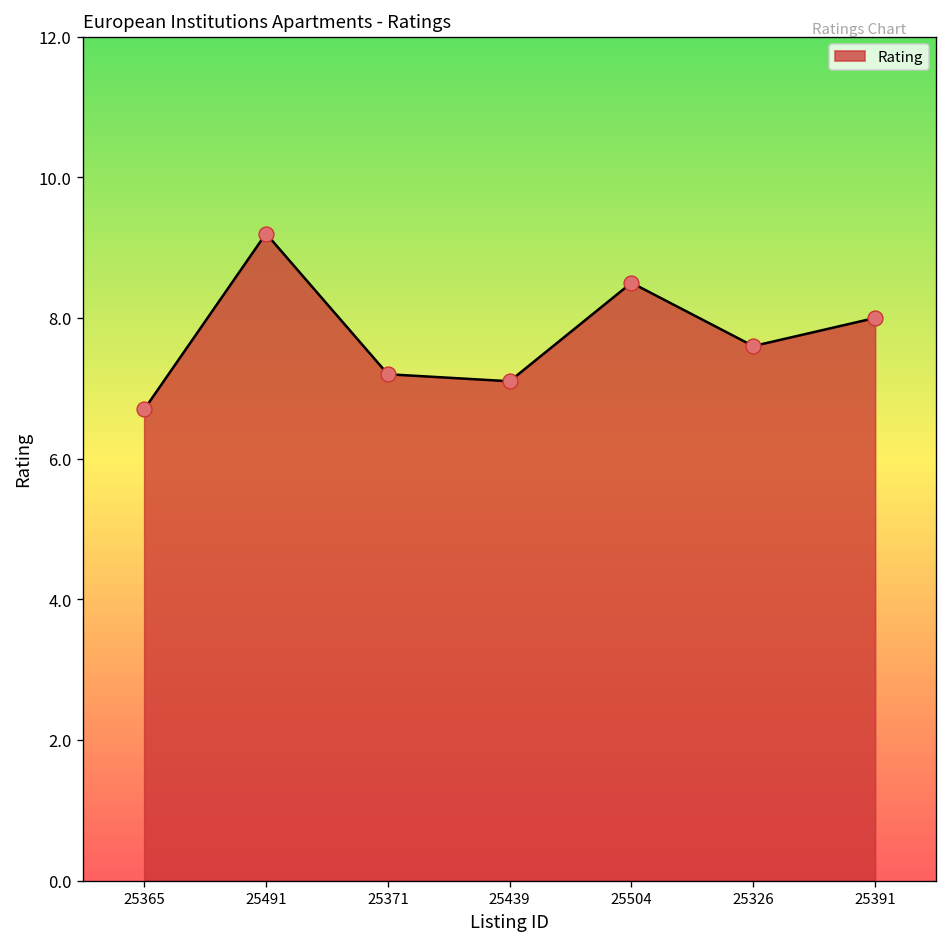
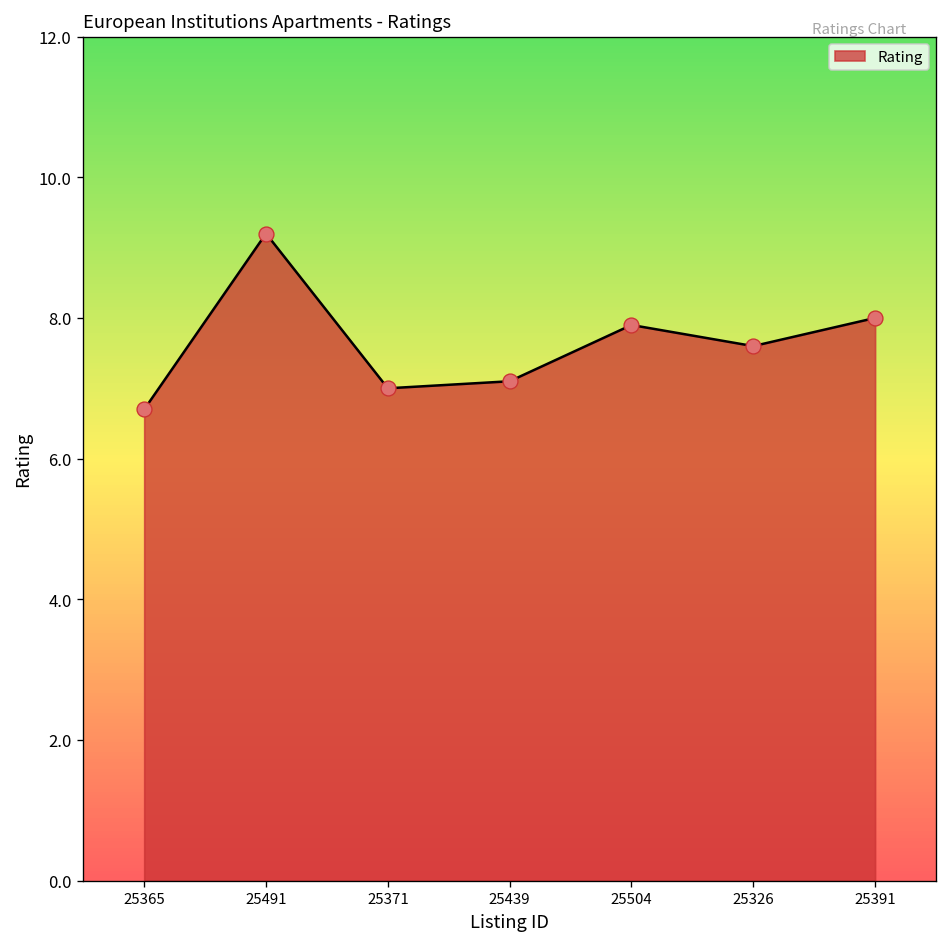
25371: 7.2 -> 7.0
25504: 8.5 -> 7.9
